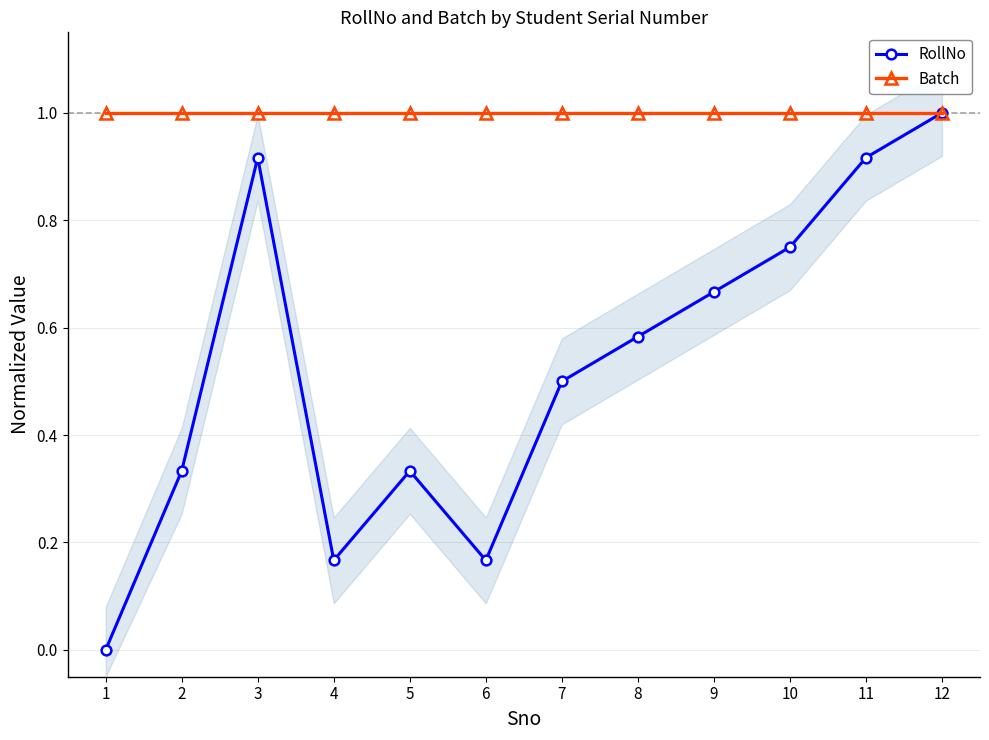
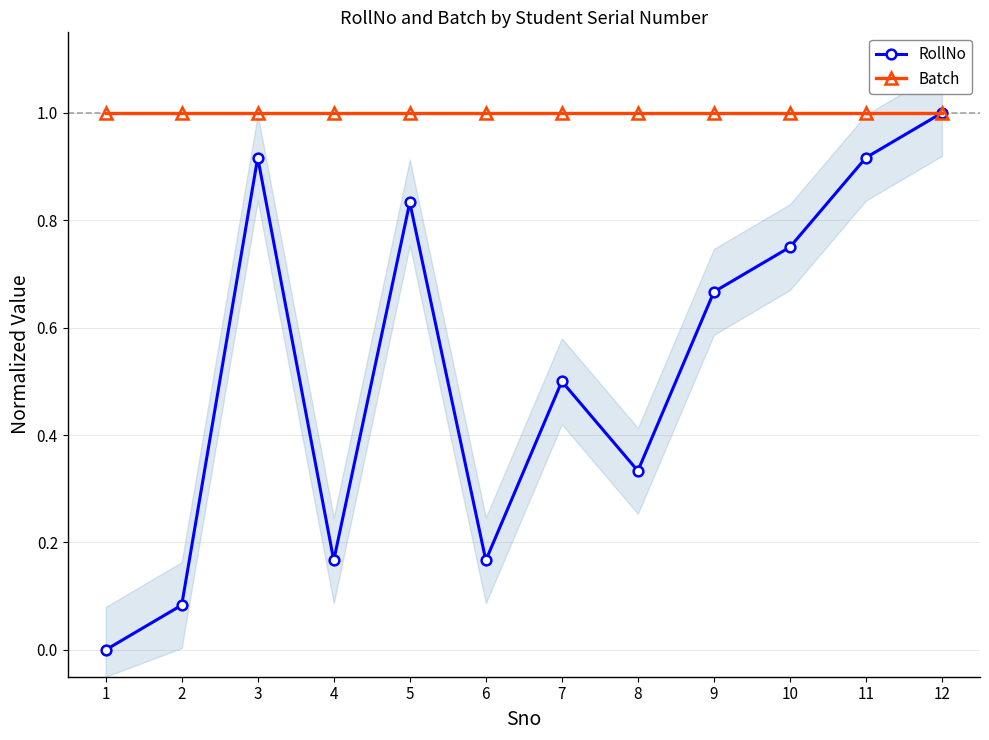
RollNo, 2: 0.33 -> 0.08
RollNo, 5: 0.33 -> 0.83
RollNo, 8: 0.58 -> 0.33
